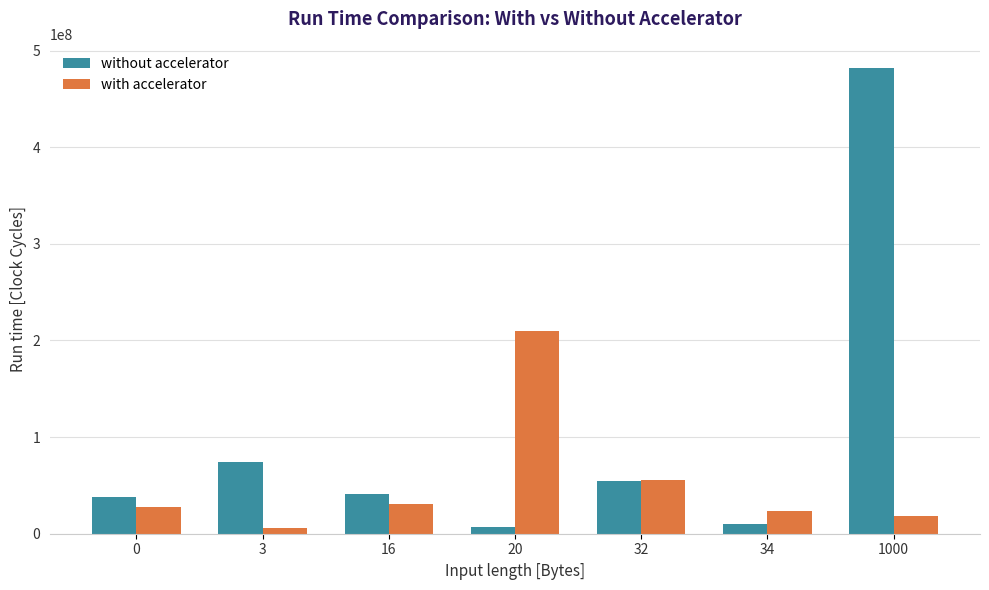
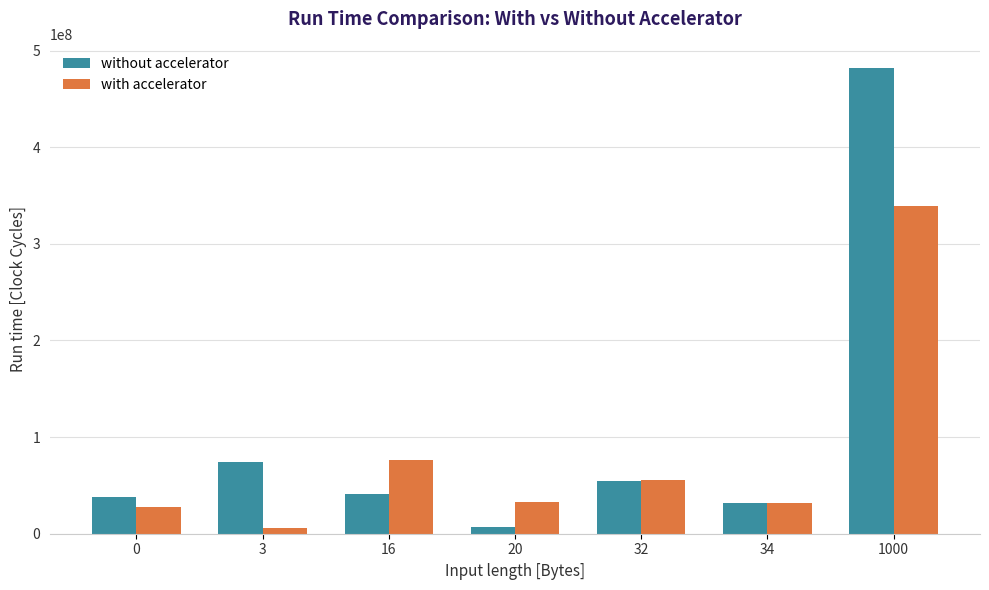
with accelerator, 16: 30000000 -> 80000000
with accelerator, 20: 210000000 -> 30000000
without accelerator, 34: 10000000 -> 30000000
with accelerator, 34: 20000000 -> 30000000
with accelerator, 1000: 20000000 -> 340000000
